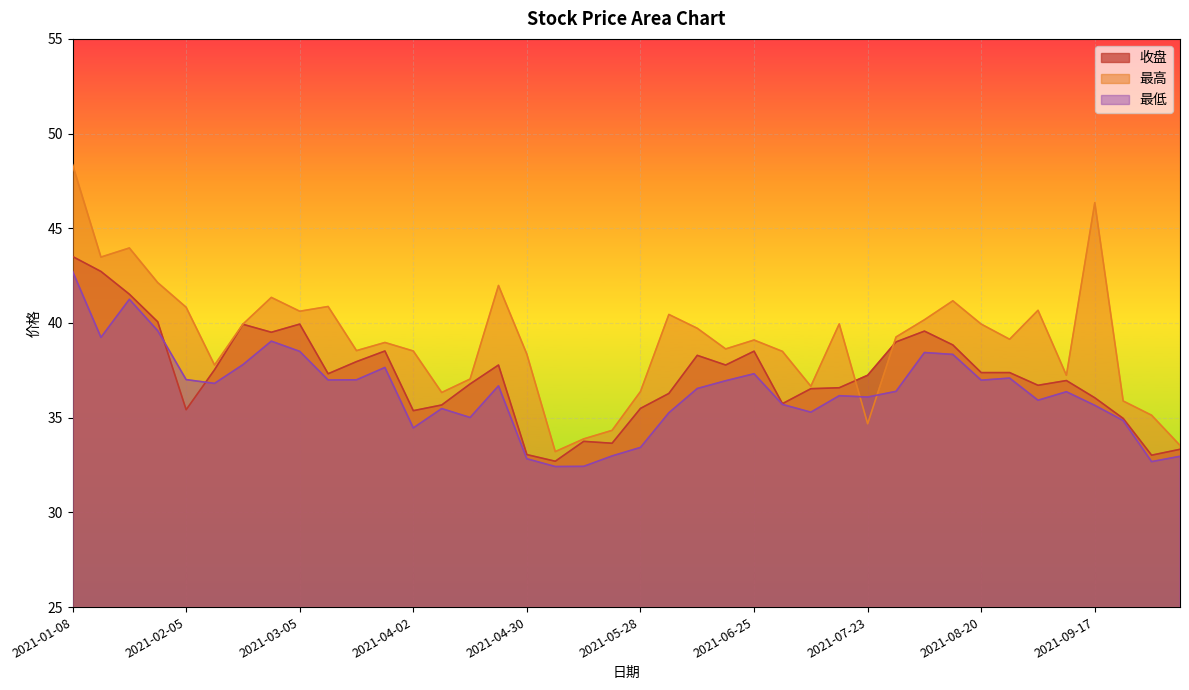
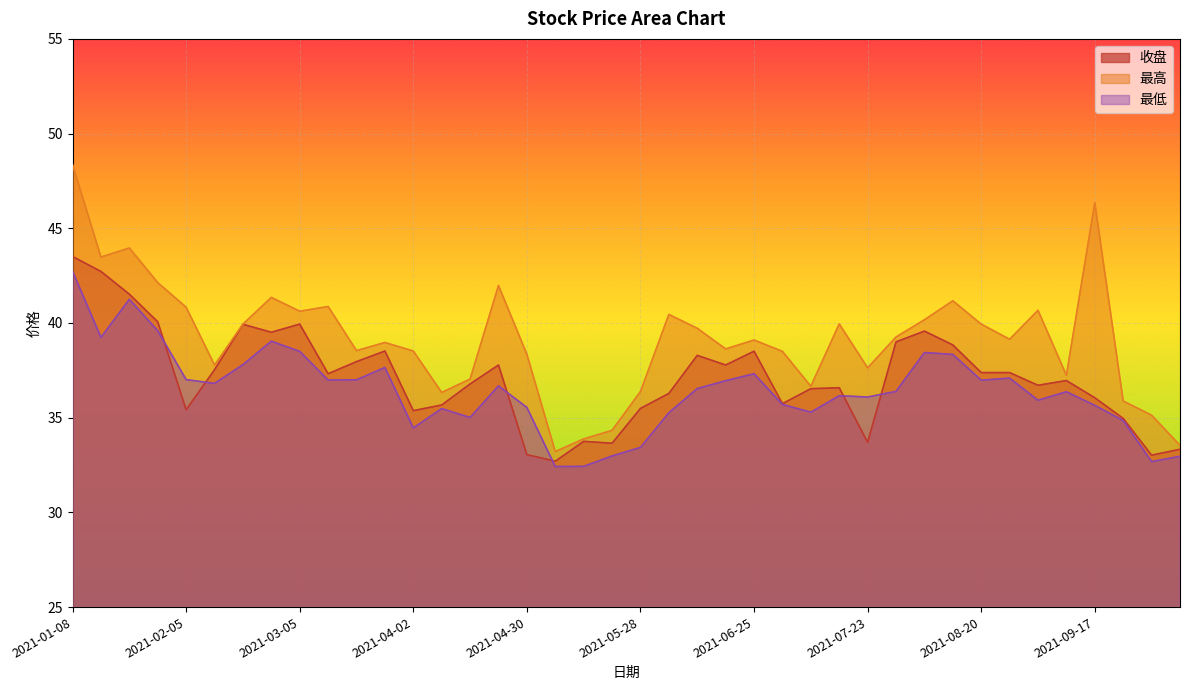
最低, 2021-04-30: 32.8 -> 35.5
收盘, 2021-07-23: 37.2 -> 33.7
最高, 2021-07-23: 34.7 -> 37.6
